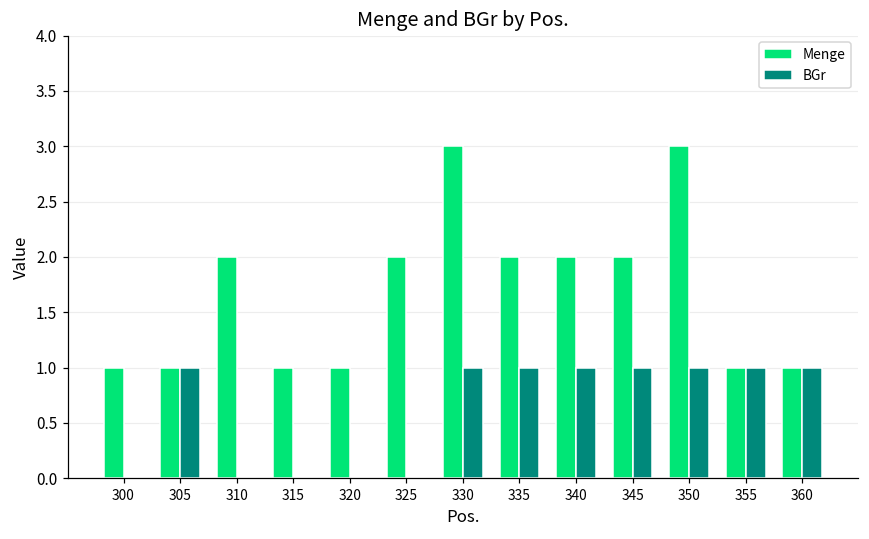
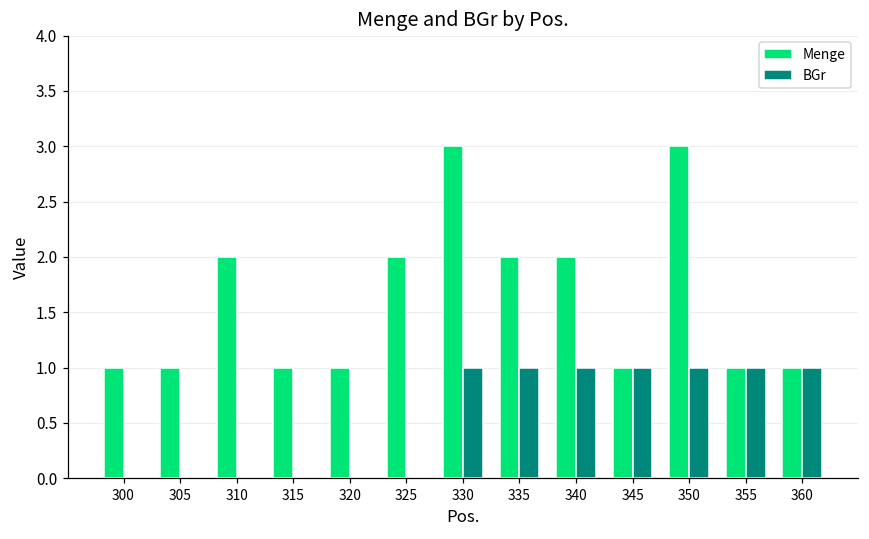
BGr, 305: 1 -> 0
Menge, 345: 2 -> 1
